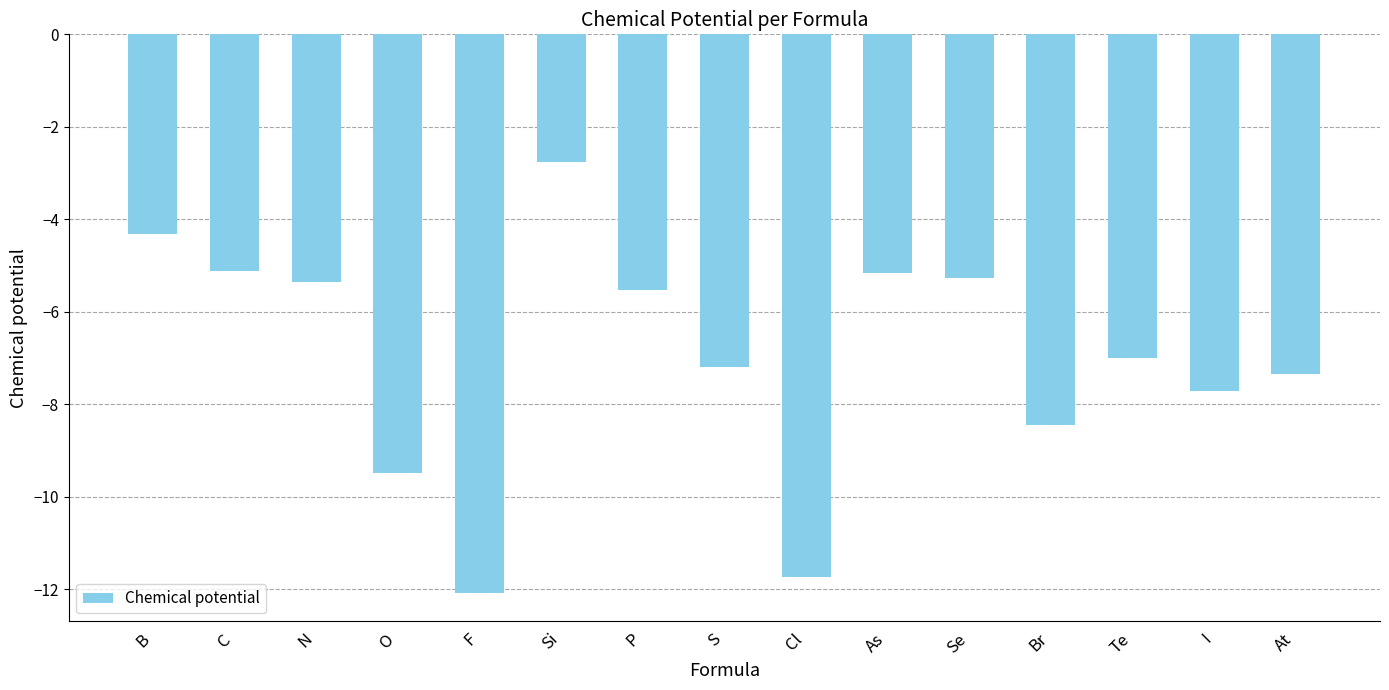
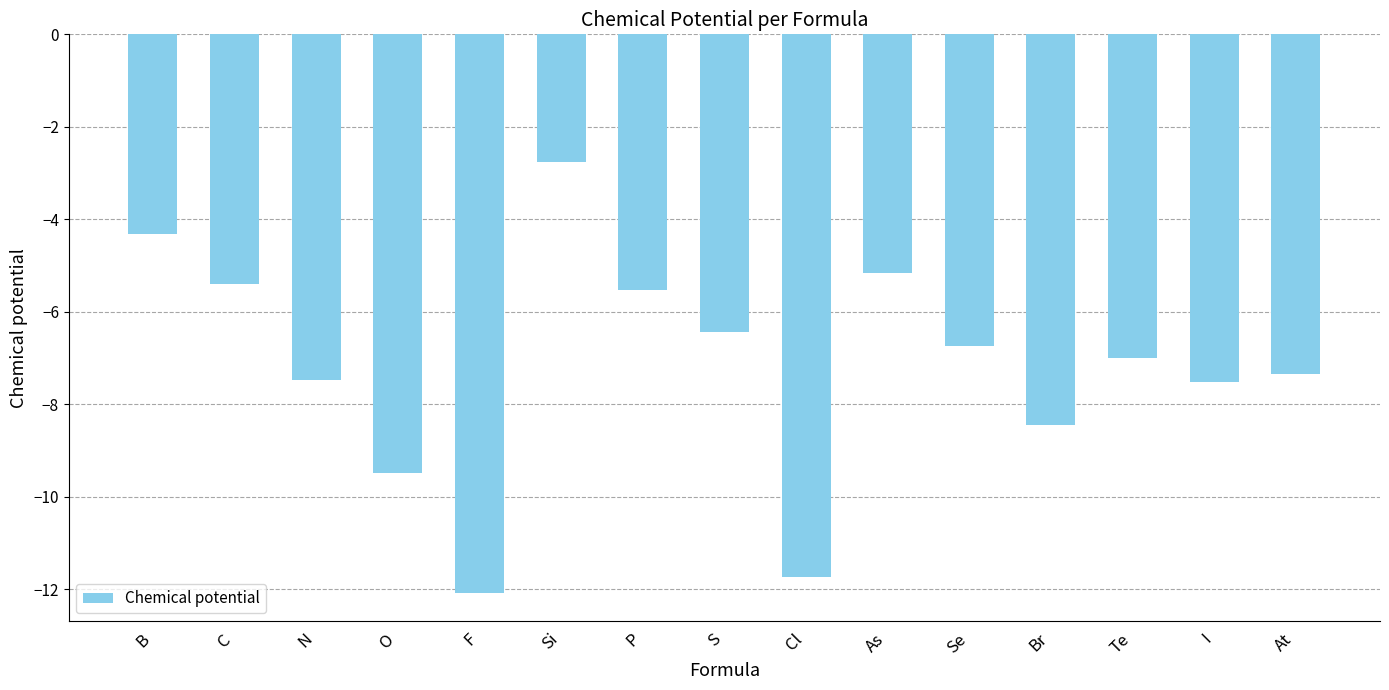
C: -5.1 -> -5.4
N: -5.3 -> -7.5
S: -7.2 -> -6.4
Se: -5.3 -> -6.7
I: -7.7 -> -7.5
